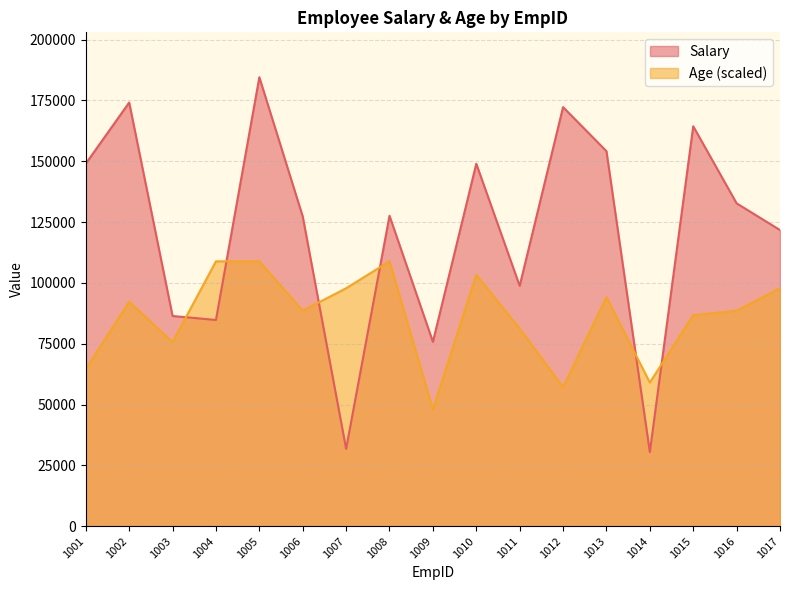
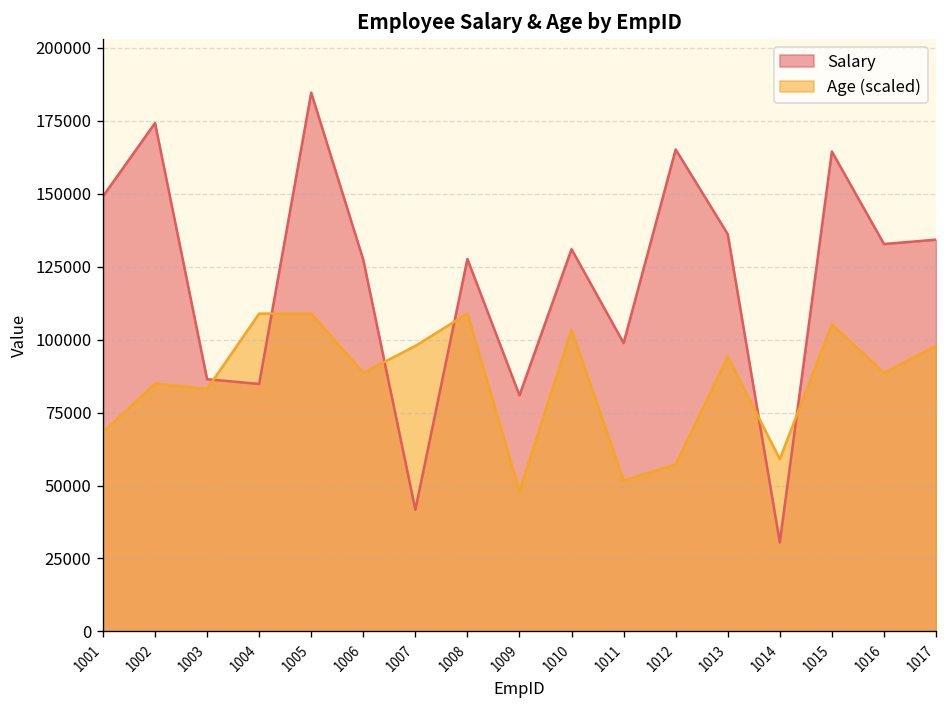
Age (scaled), 1001: 65000 -> 68000
Age (scaled), 1002: 92000 -> 85000
Age (scaled), 1003: 76000 -> 83000
Salary, 1007: 32000 -> 42000
Salary, 1009: 76000 -> 81000
Salary, 1010: 149000 -> 131000
Age (scaled), 1011: 81000 -> 52000
Salary, 1012: 172000 -> 165000
Salary, 1013: 154000 -> 136000
Age (scaled), 1015: 87000 -> 105000
Salary, 1017: 122000 -> 134000
